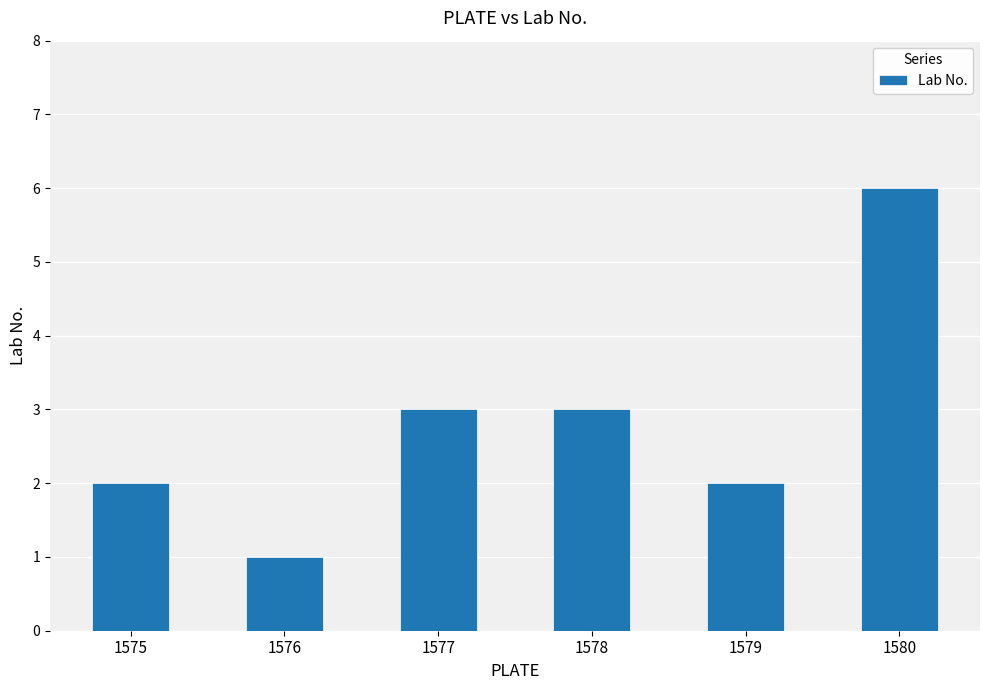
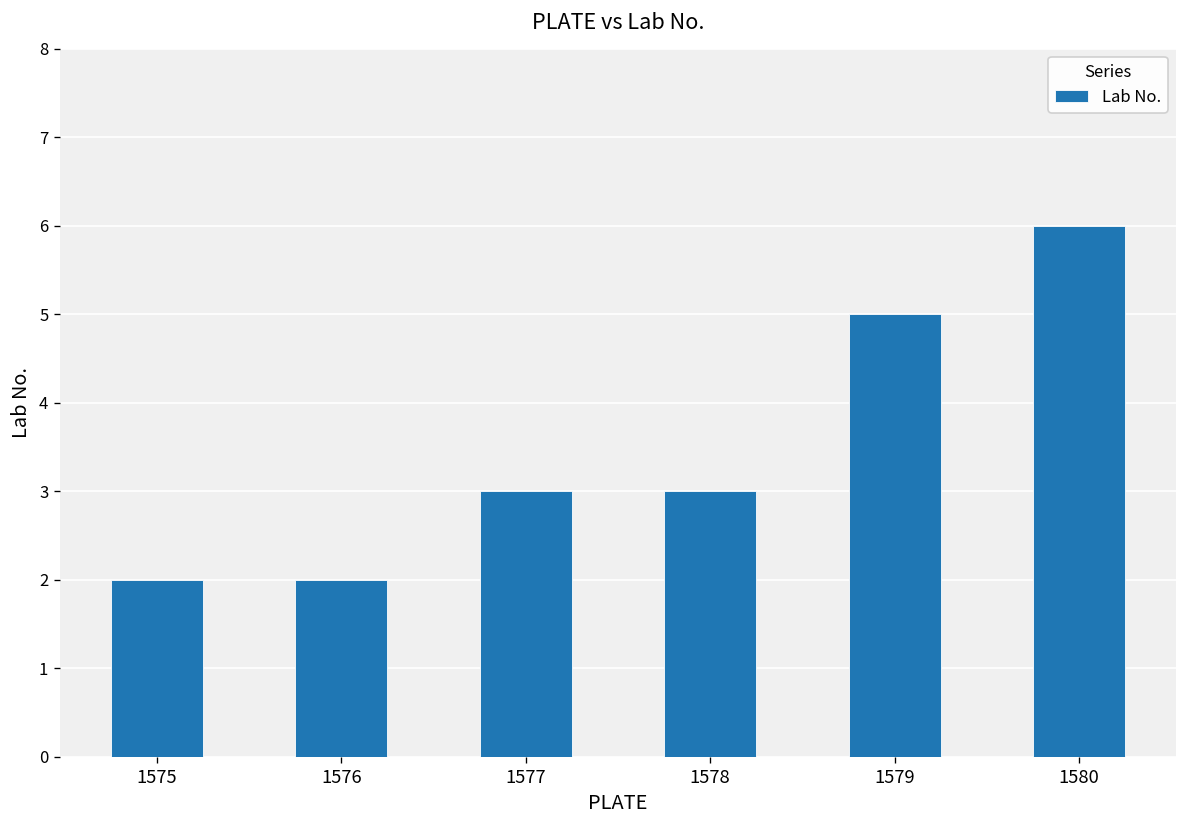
1576: 1 -> 2
1579: 2 -> 5
